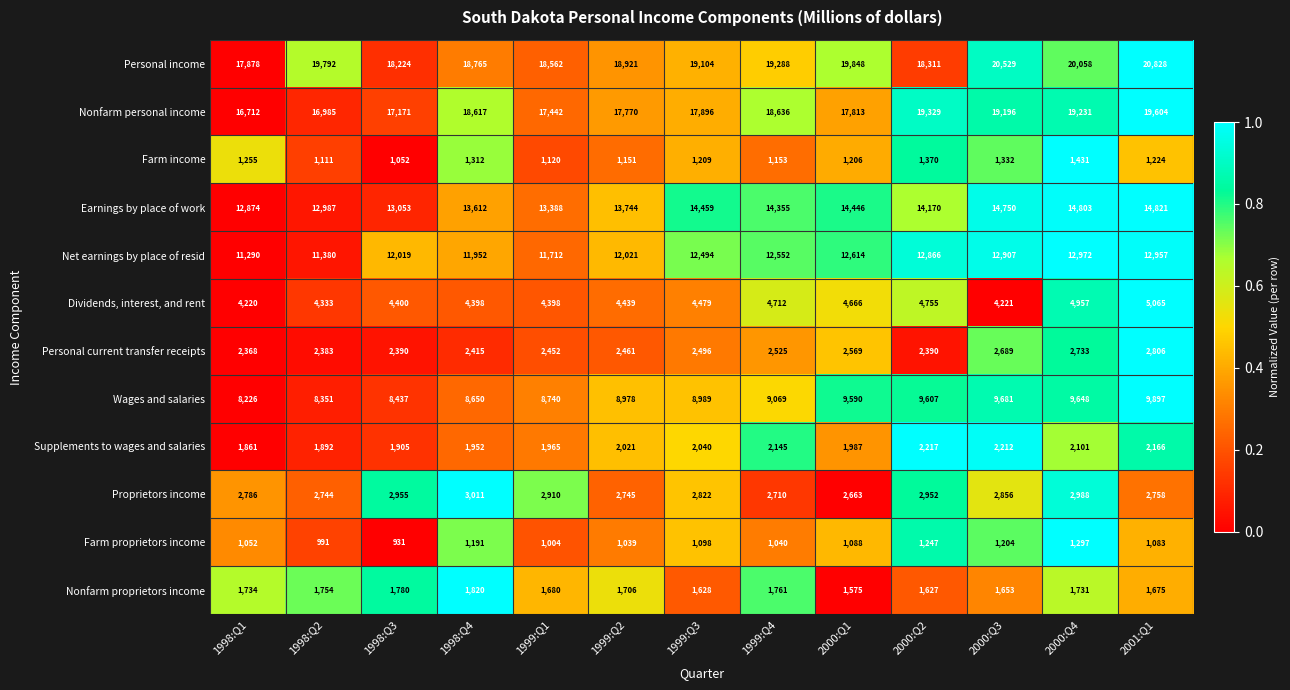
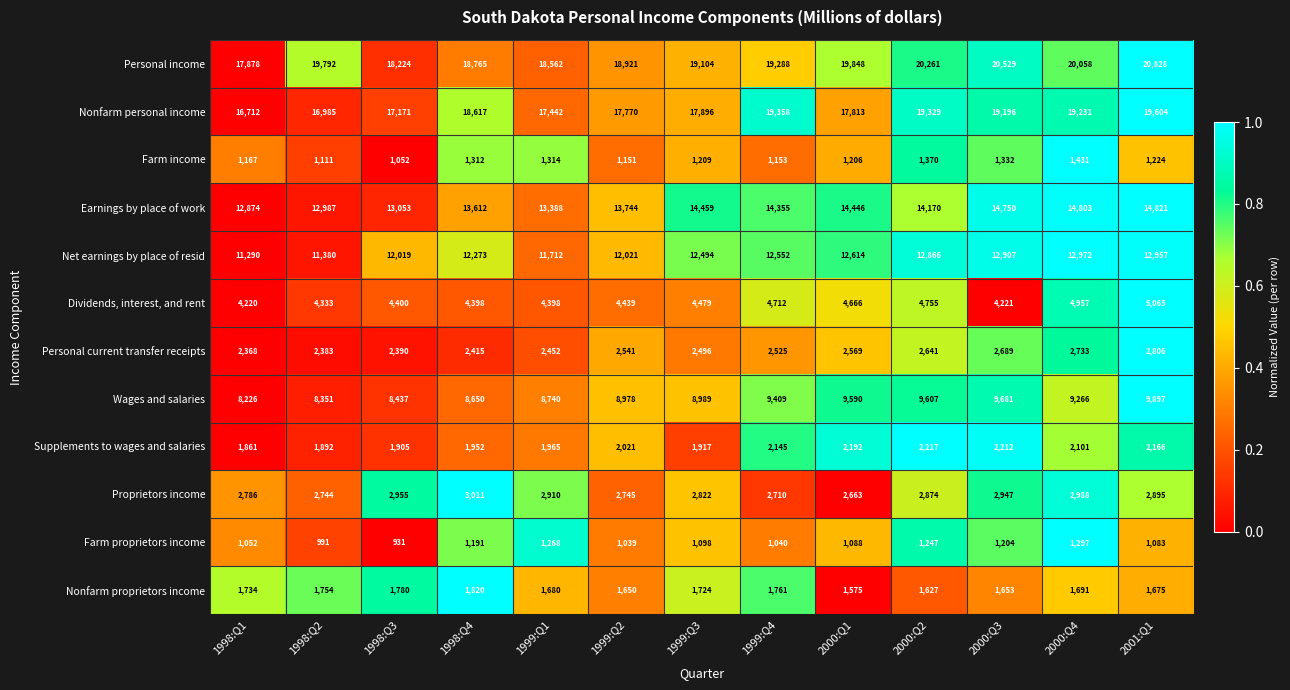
Personal income, 2000:Q2: 18,311 -> 20,261
Nonfarm personal income, 1999:Q4: 18,636 -> 19,358
Farm income, 1998:Q1: 1,255 -> 1,167
Farm income, 1999:Q1: 1,120 -> 1,314
Net earnings by place of resid, 1998:Q4: 11,952 -> 12,273
Personal current transfer receipts, 1999:Q2: 2,461 -> 2,541
Personal current transfer receipts, 2000:Q2: 2,390 -> 2,641
Wages and salaries, 1999:Q4: 9,069 -> 9,409
Wages and salaries, 2000:Q4: 9,648 -> 9,266
Supplements to wages and salaries, 1999:Q3: 2,040 -> 1,917
Supplements to wages and salaries, 2000:Q1: 1,987 -> 2,192
Proprietors income, 2000:Q2: 2,952 -> 2,874
Proprietors income, 2000:Q3: 2,856 -> 2,947
Proprietors income, 2001:Q1: 2,758 -> 2,895
Farm proprietors income, 1999:Q1: 1,004 -> 1,268
Nonfarm proprietors income, 1999:Q2: 1,706 -> 1,650
Nonfarm proprietors income, 1999:Q3: 1,628 -> 1,724
Nonfarm proprietors income, 2000:Q4: 1,731 -> 1,691
